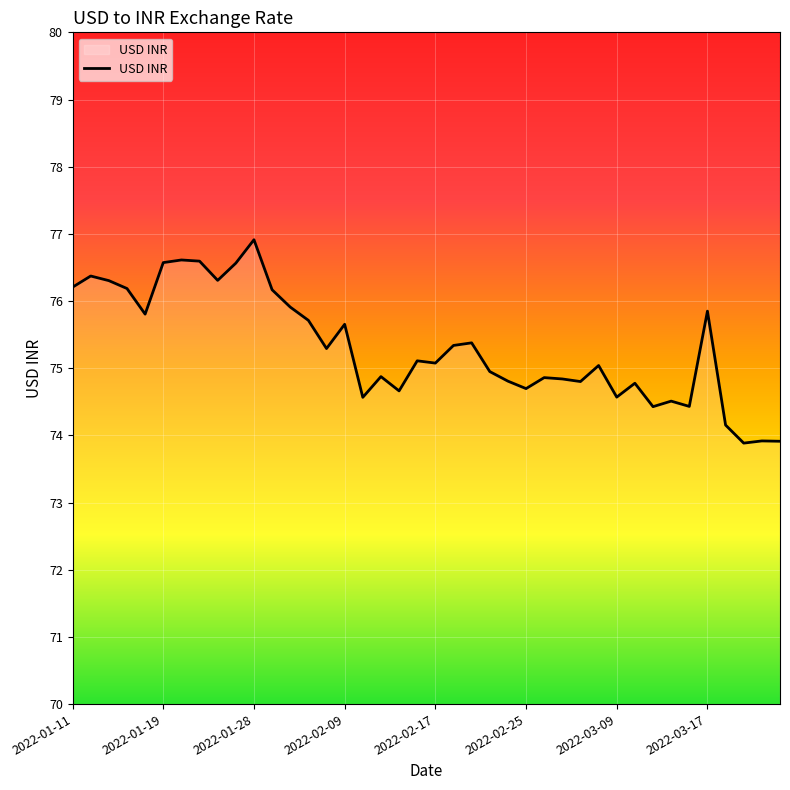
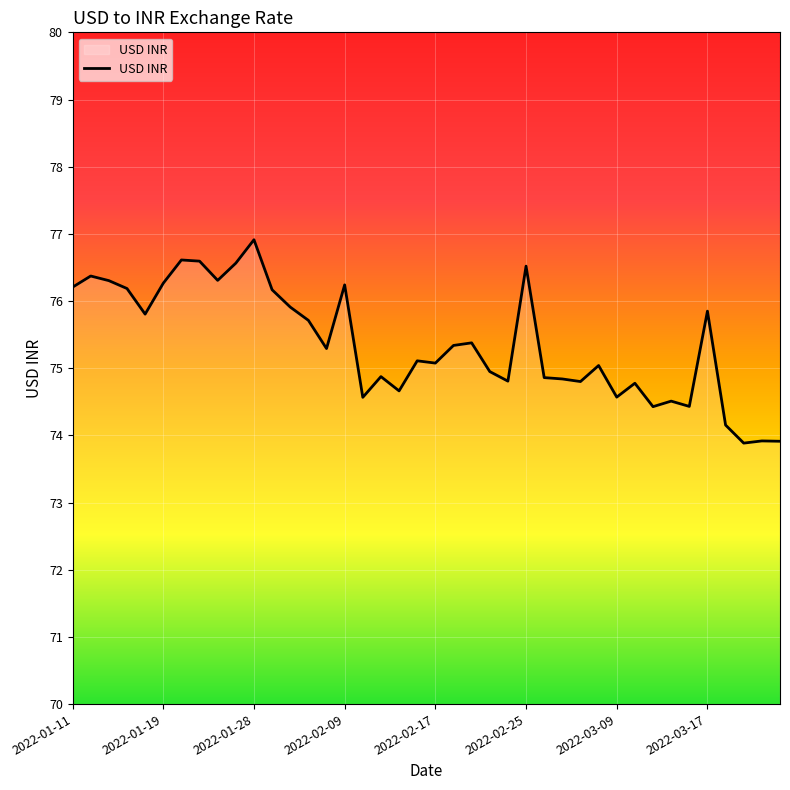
2022-01-19: 76.6 -> 76.3
2022-02-09: 75.7 -> 76.2
2022-02-25: 74.7 -> 76.5
